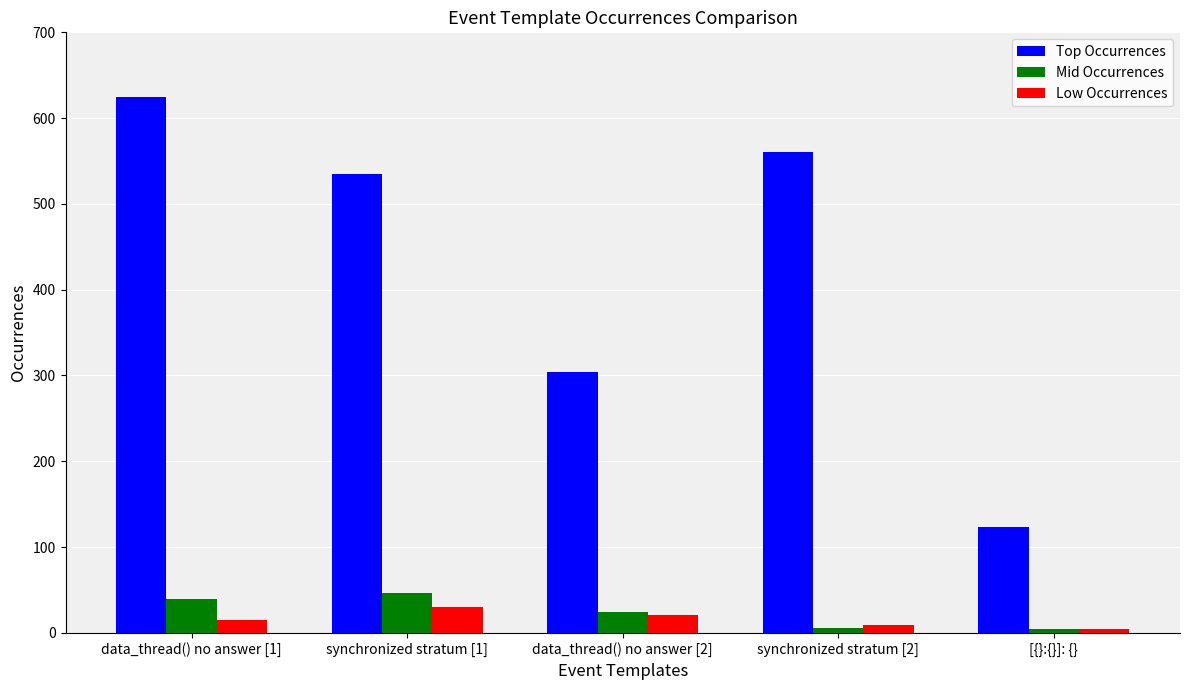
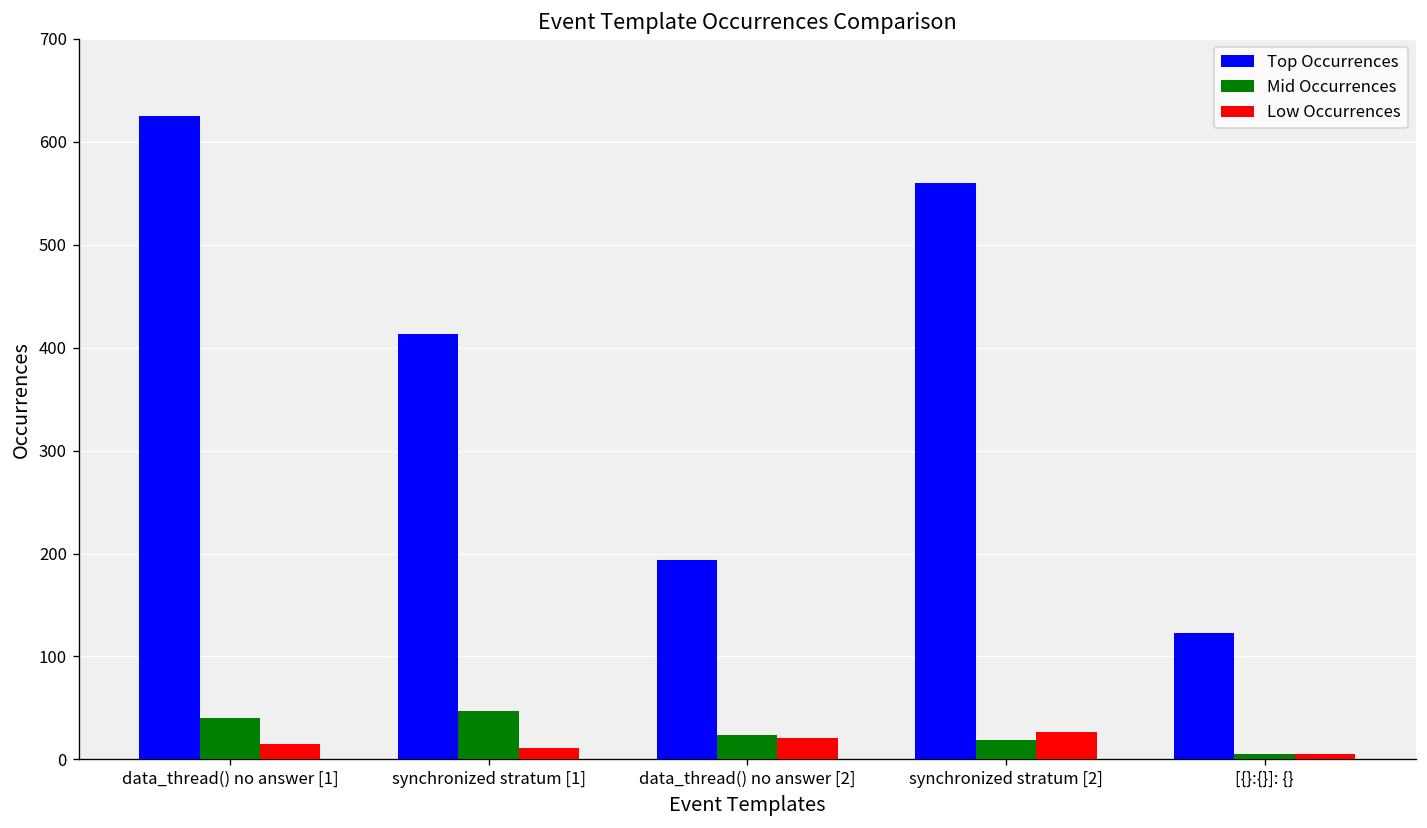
Top Occurrences, synchronized stratum [1]: 540 -> 410
Low Occurrences, synchronized stratum [1]: 30 -> 10
Top Occurrences, data_thread() no answer [2]: 300 -> 190
Mid Occurrences, synchronized stratum [2]: 10 -> 20
Low Occurrences, synchronized stratum [2]: 10 -> 30
